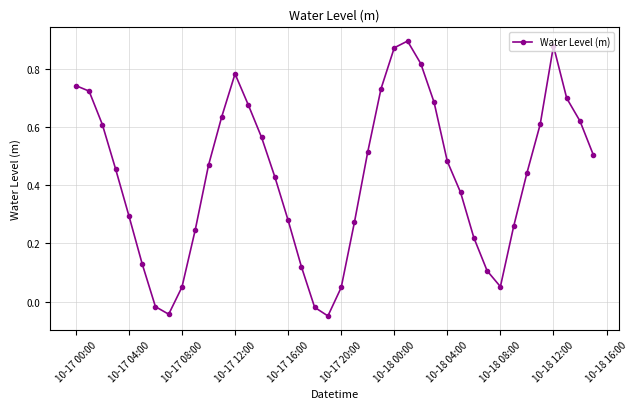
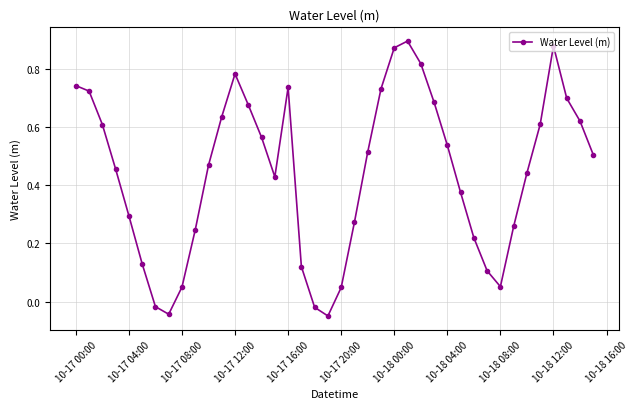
10-17 16:00: 0.28 -> 0.74
10-18 04:00: 0.48 -> 0.54
